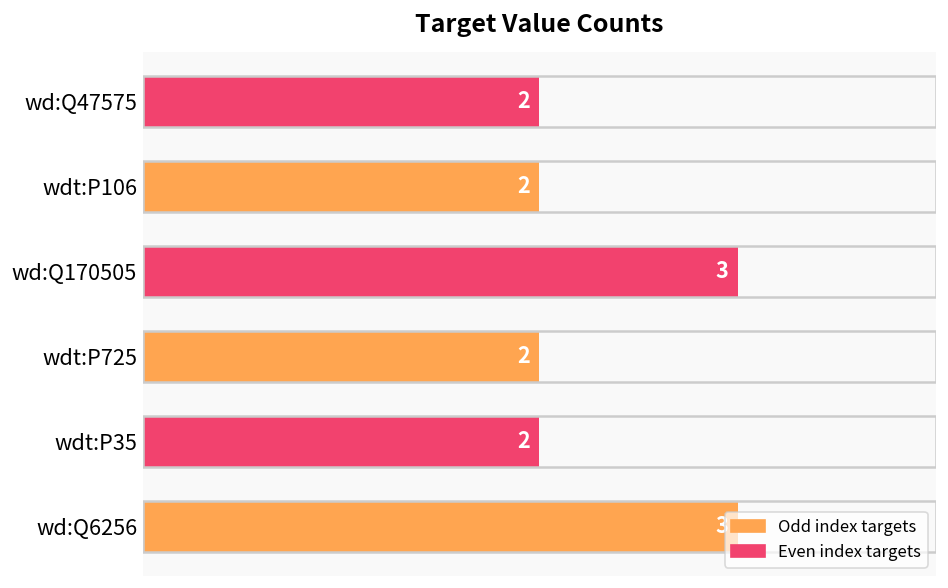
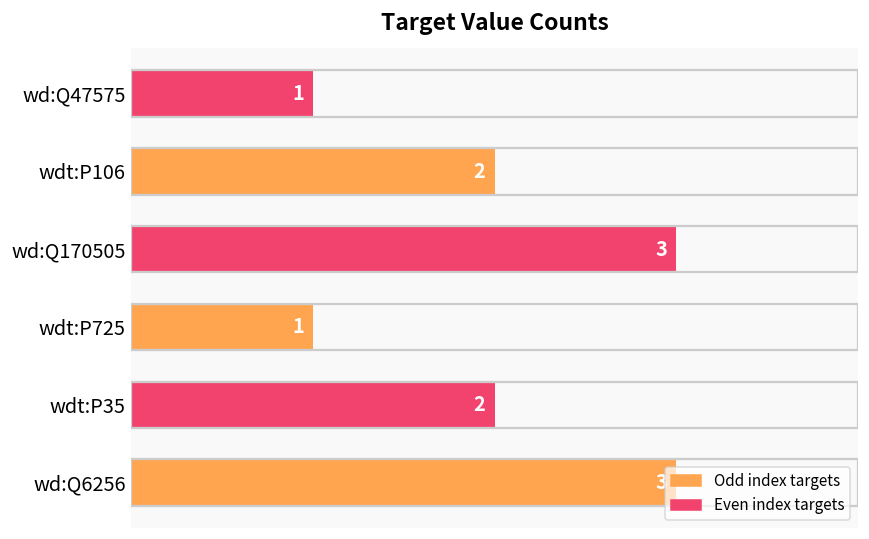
wd:Q47575: 2 -> 1
wdt:P725: 2 -> 1
